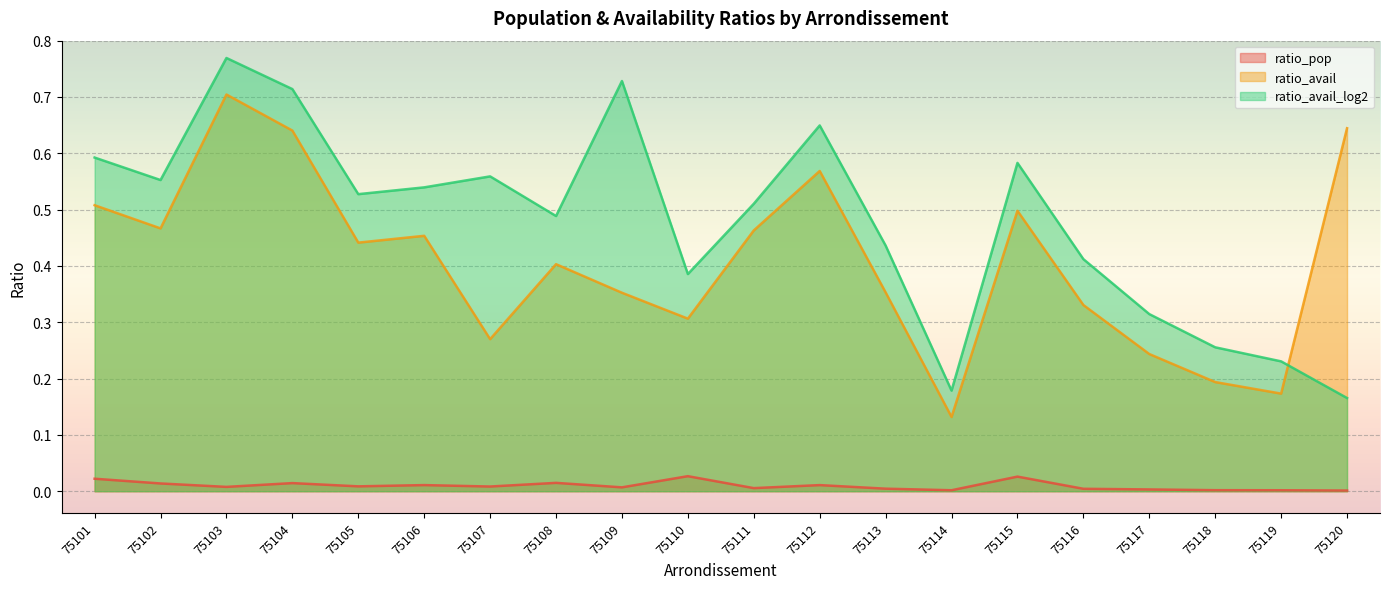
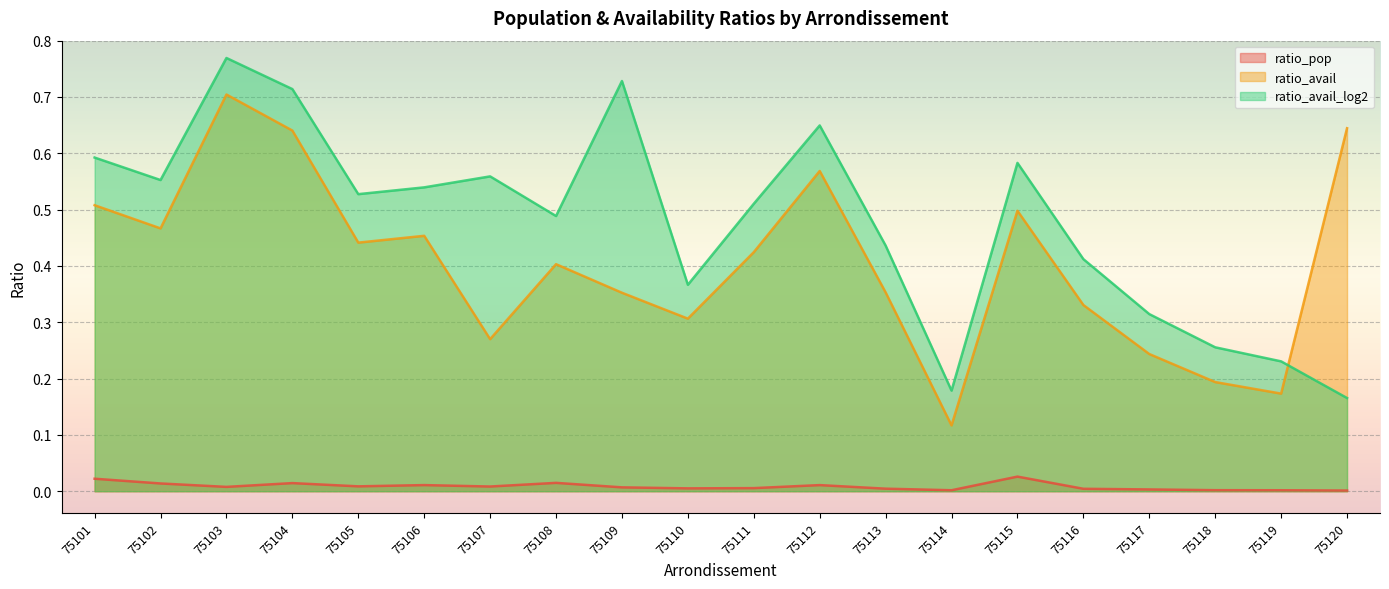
ratio_pop, 75110: 0.03 -> 0.01
ratio_avail_log2, 75110: 0.39 -> 0.37
ratio_avail, 75111: 0.46 -> 0.42
ratio_avail, 75114: 0.13 -> 0.12
